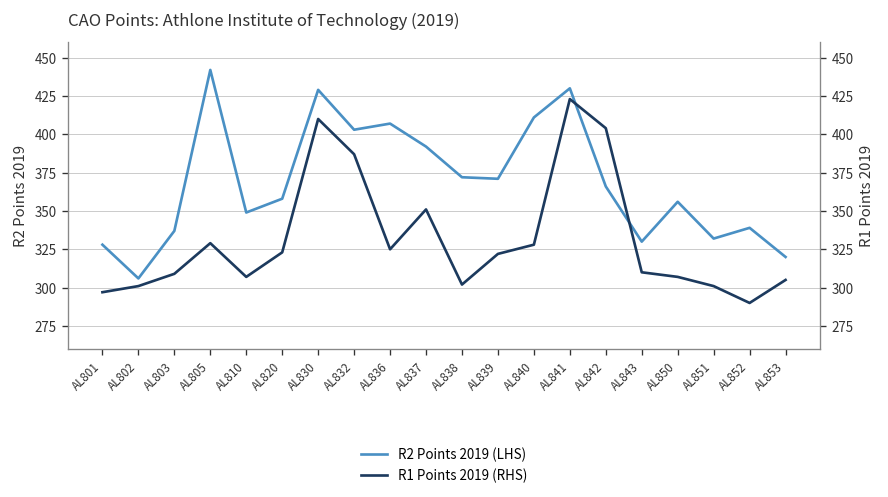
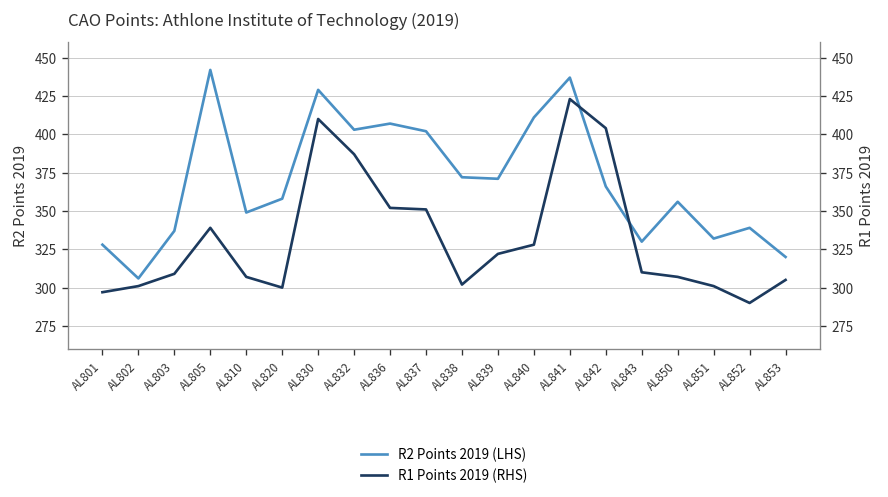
R2 Points 2019 (LHS), AL837: 392 -> 402
R2 Points 2019 (LHS), AL841: 430 -> 437
R1 Points 2019 (RHS), AL805: 329 -> 339
R1 Points 2019 (RHS), AL820: 323 -> 300
R1 Points 2019 (RHS), AL836: 325 -> 352
